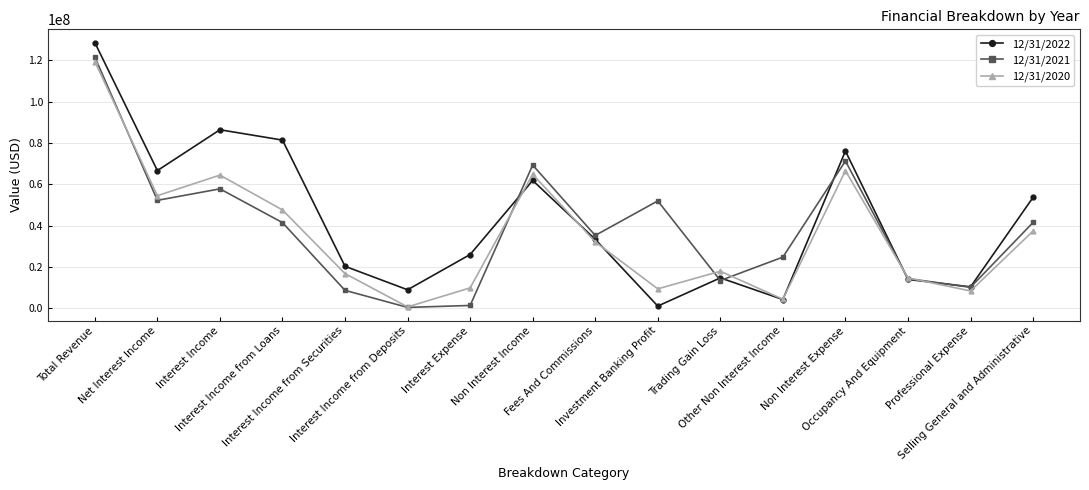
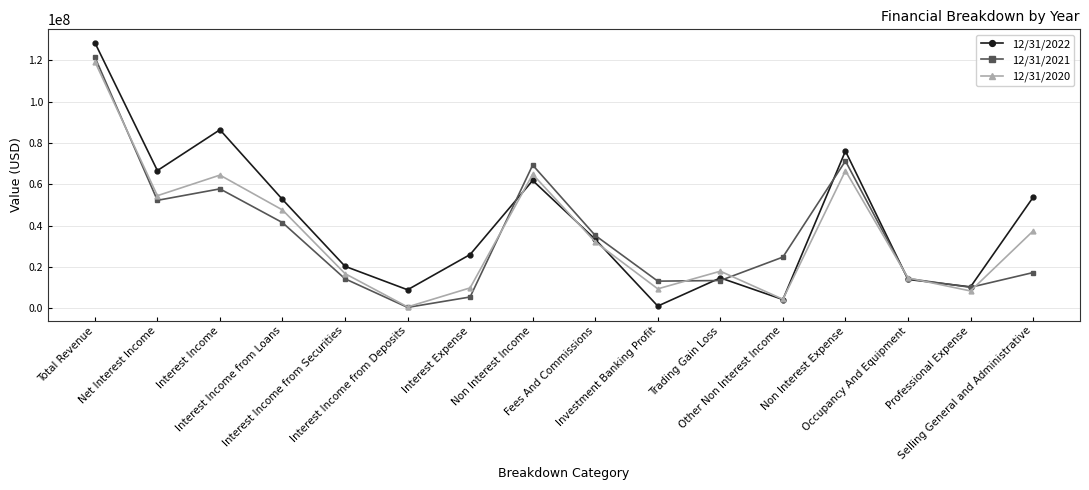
12/31/2022, Interest Income from Loans: 81000000 -> 53000000
12/31/2021, Interest Income from Securities: 9000000 -> 14000000
12/31/2021, Interest Expense: 1000000 -> 6000000
12/31/2021, Investment Banking Profit: 52000000 -> 13000000
12/31/2021, Selling General and Administrative: 42000000 -> 17000000
